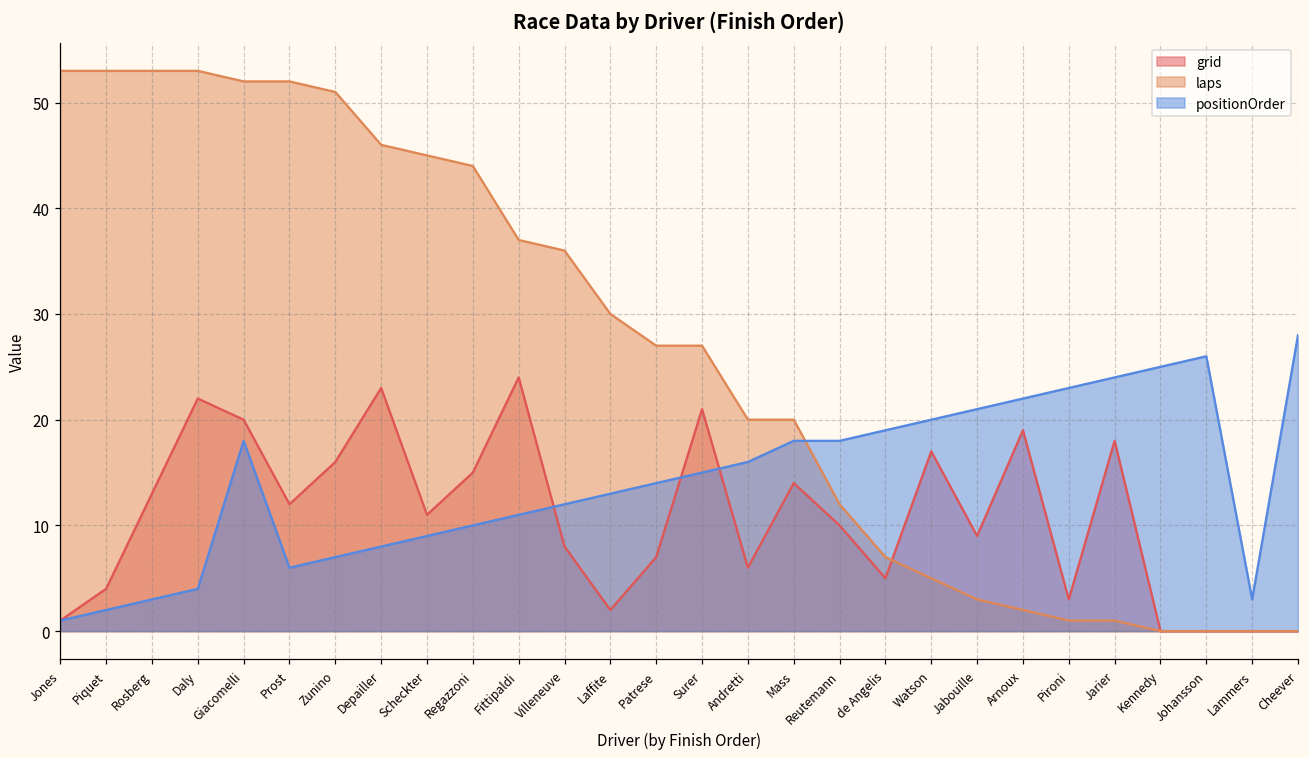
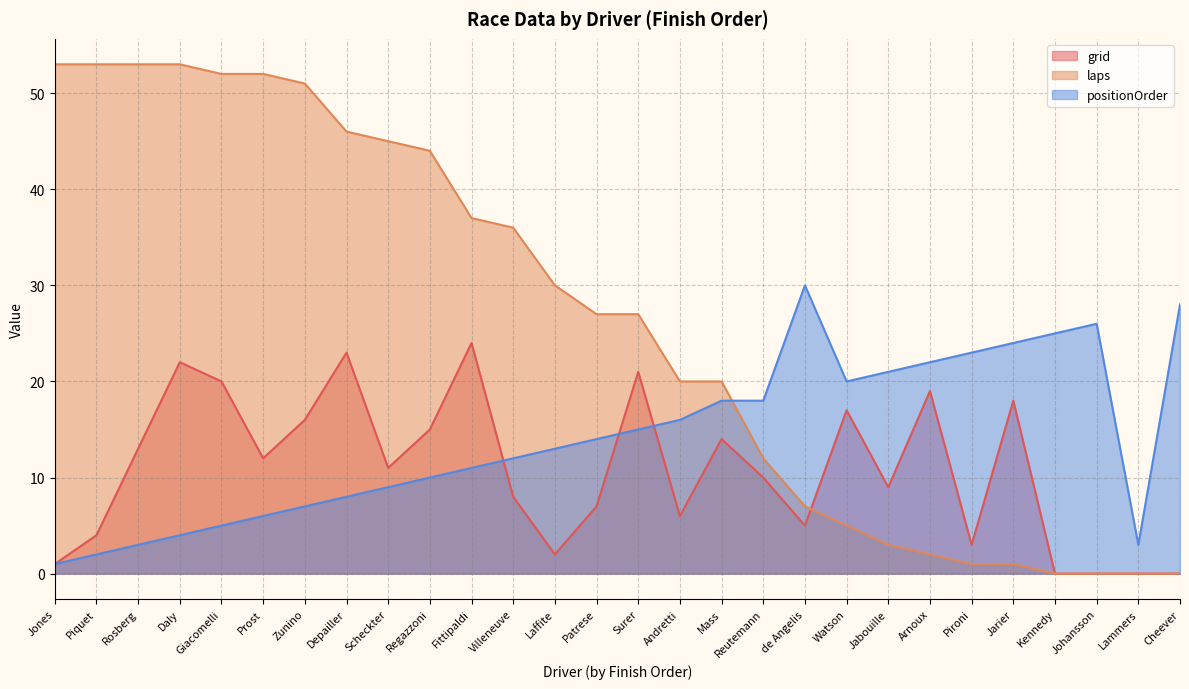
positionOrder, Giacomelli: 18 -> 5
positionOrder, de Angelis: 19 -> 30
